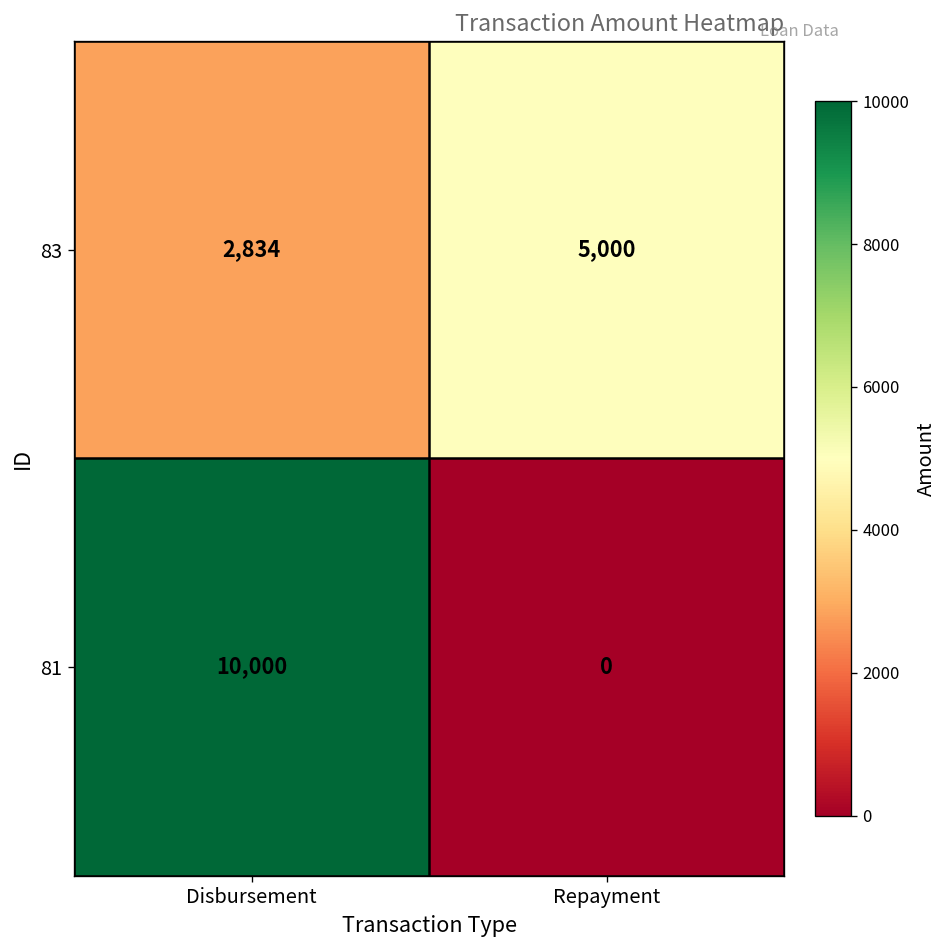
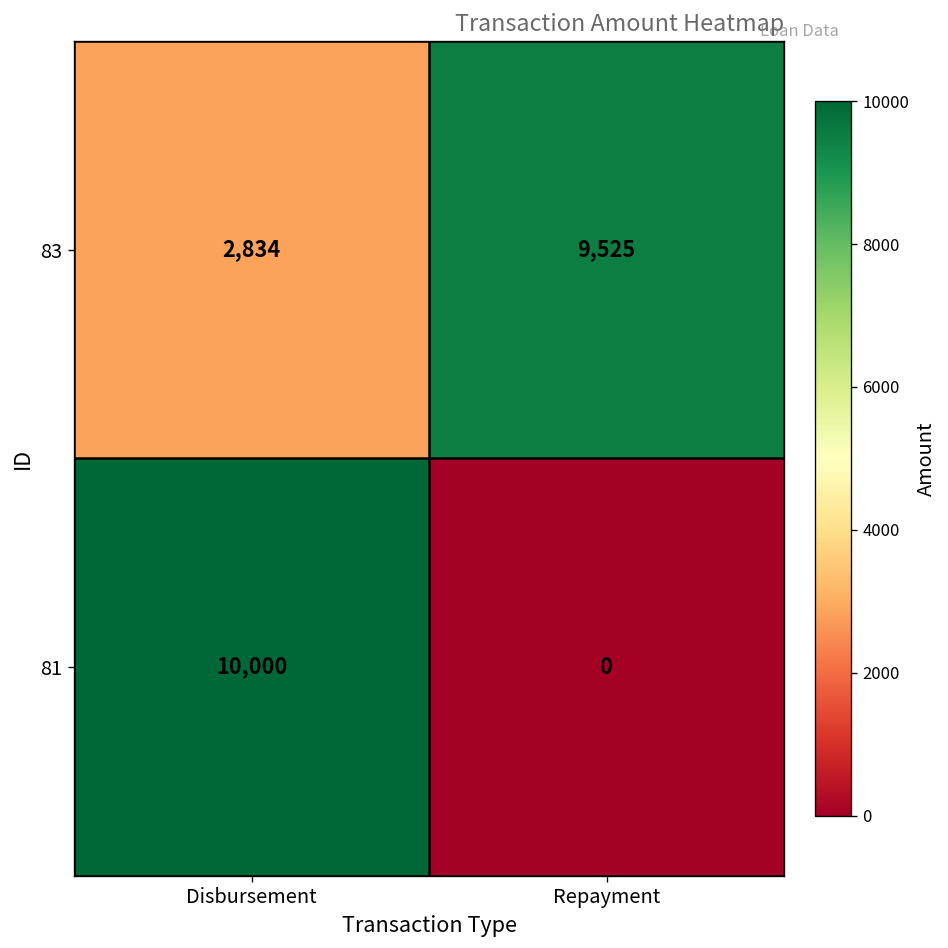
83, Repayment: 5,000 -> 9,525
